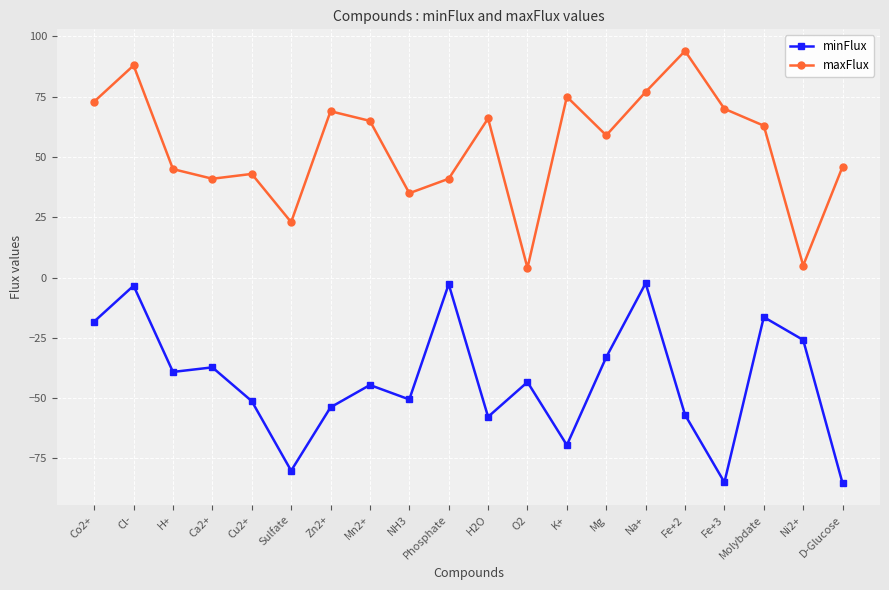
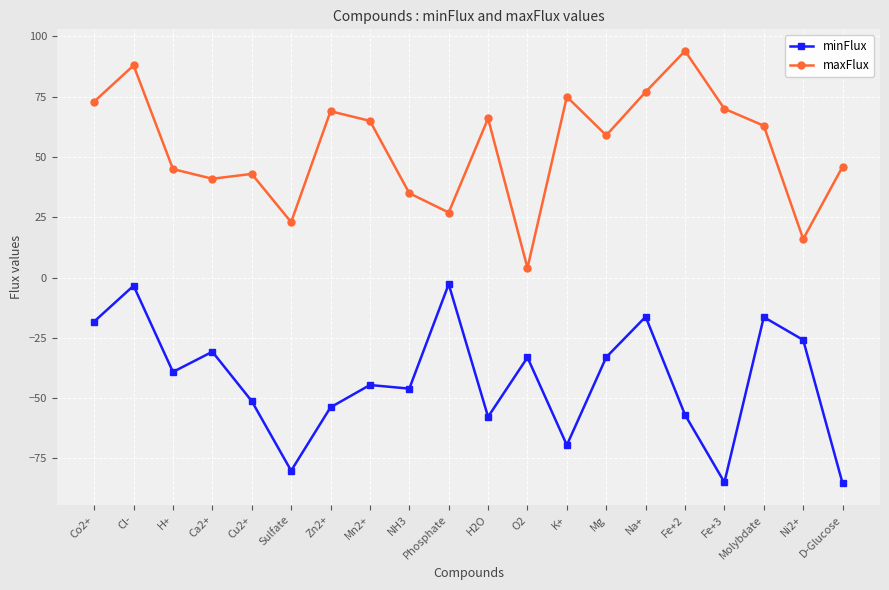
minFlux, Ca2+: -37 -> -31
minFlux, NH3: -51 -> -46
maxFlux, Phosphate: 41 -> 27
minFlux, O2: -43 -> -33
minFlux, Na+: -2 -> -16
maxFlux, Ni2+: 5 -> 16
